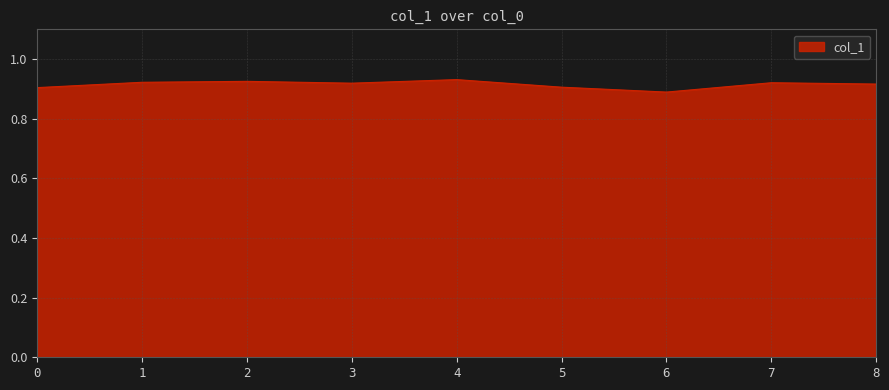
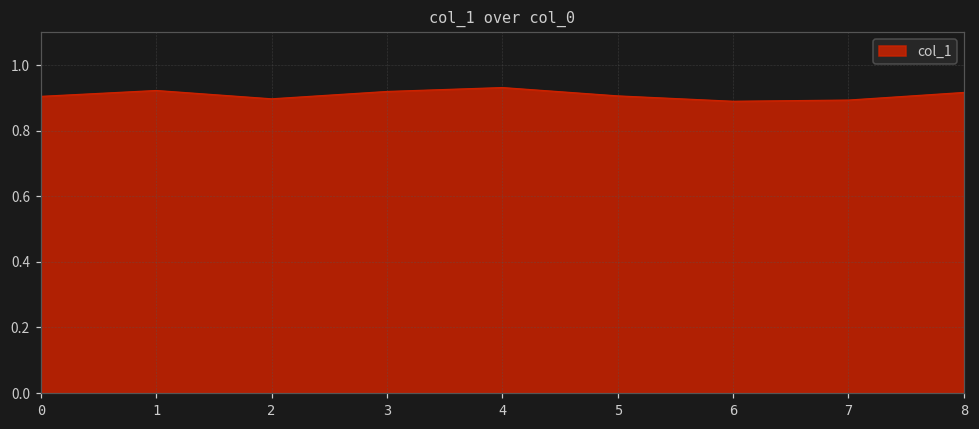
2: 0.93 -> 0.90
7: 0.92 -> 0.89
